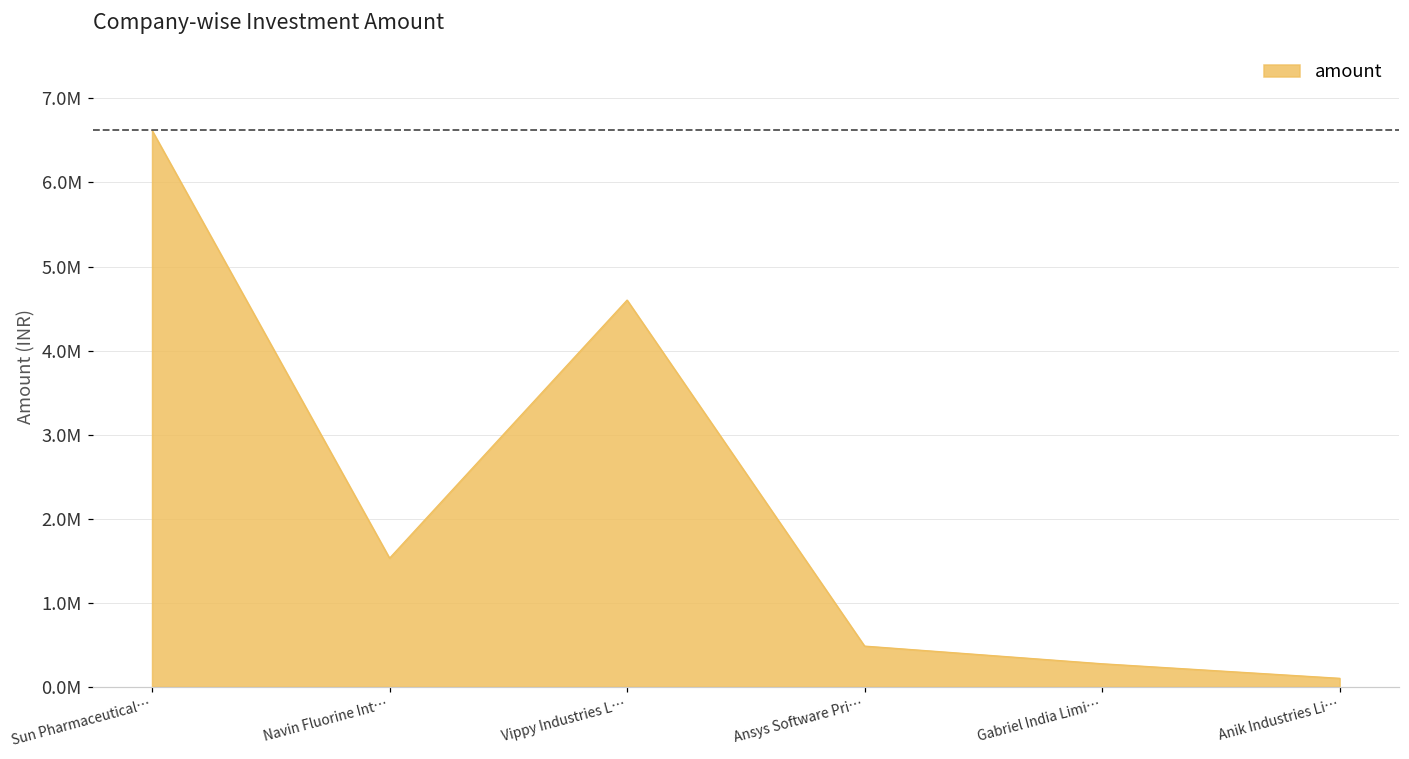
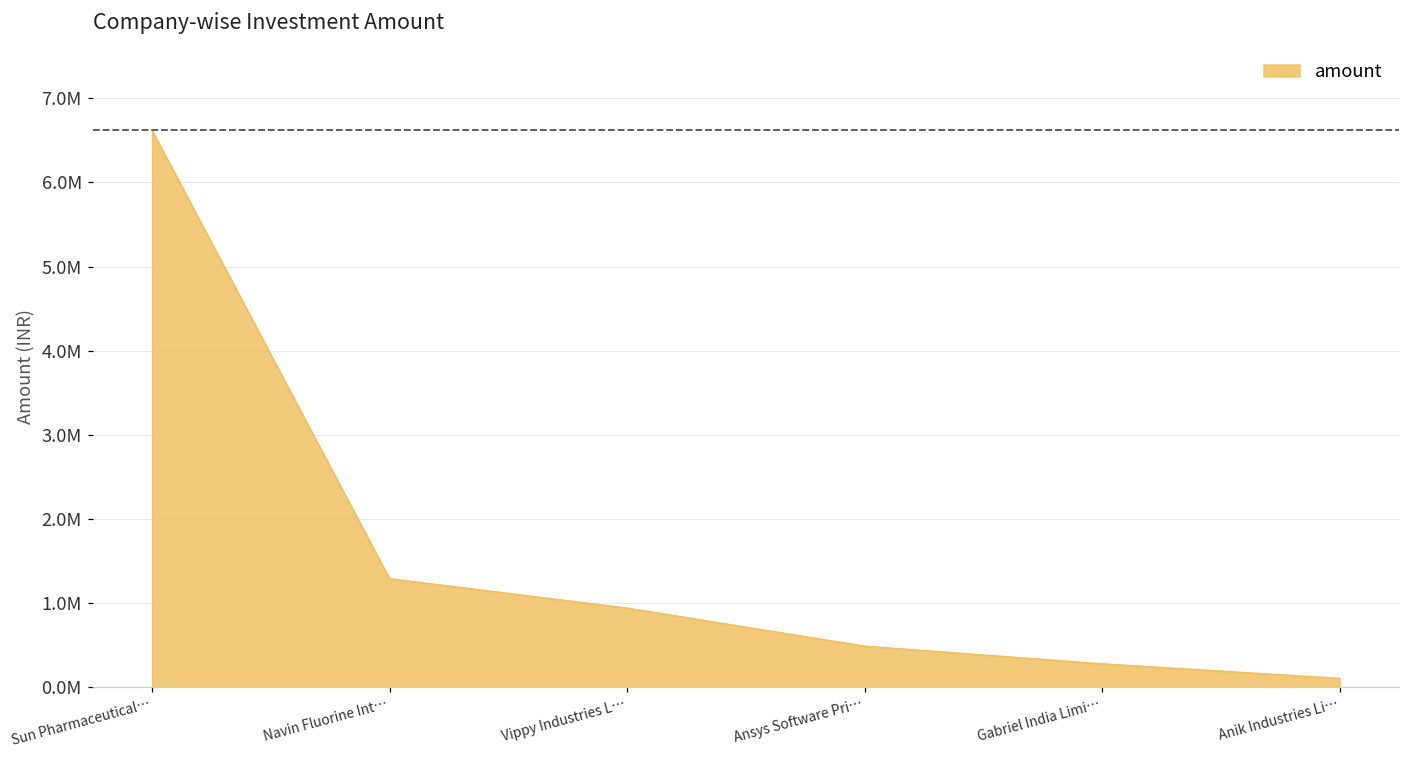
Navin Fluorine Int…: 1500000 -> 1300000
Vippy Industries L…: 4600000 -> 900000
